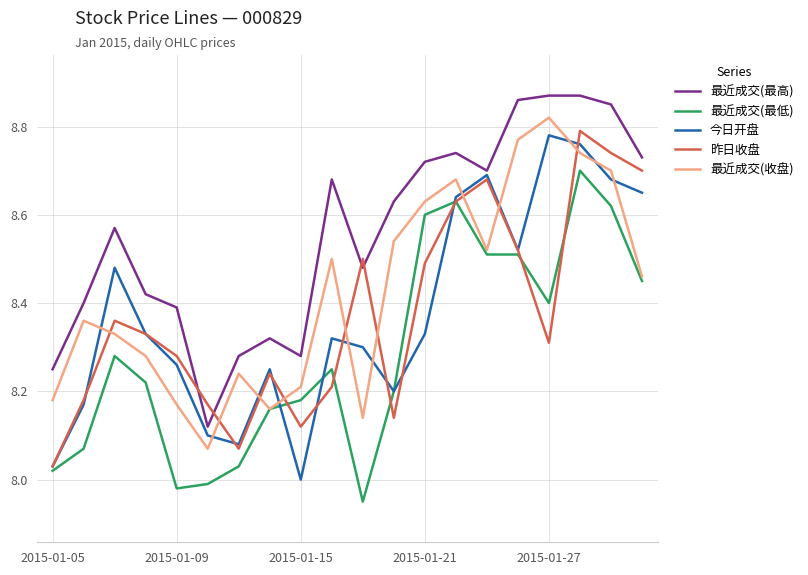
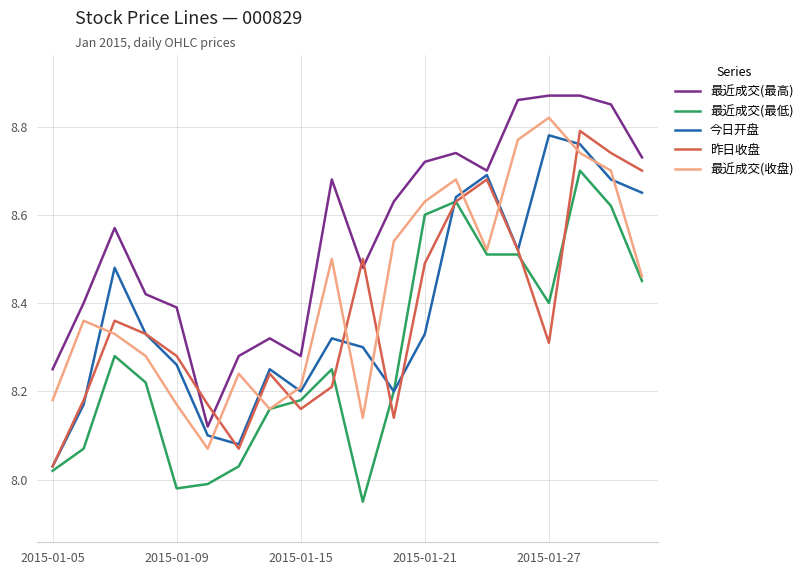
今日开盘, 2015-01-15: 8.0 -> 8.2
昨日收盘, 2015-01-15: 8.12 -> 8.16
